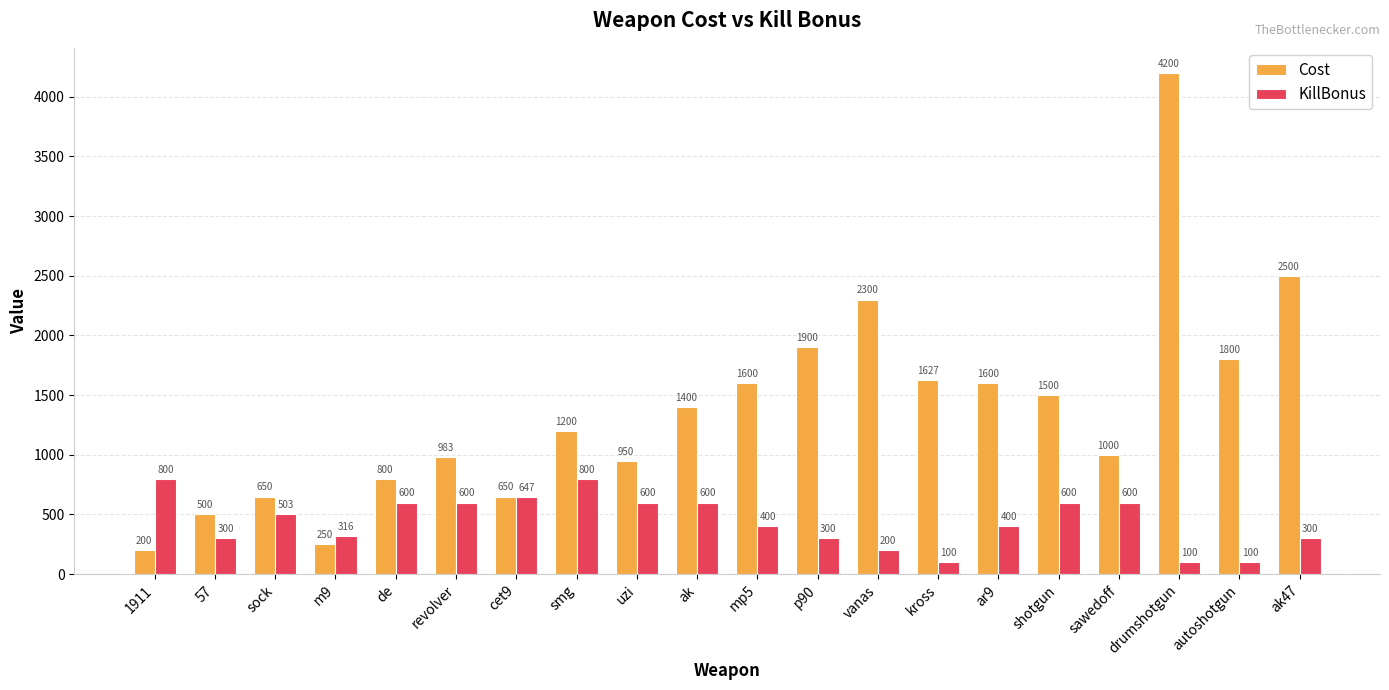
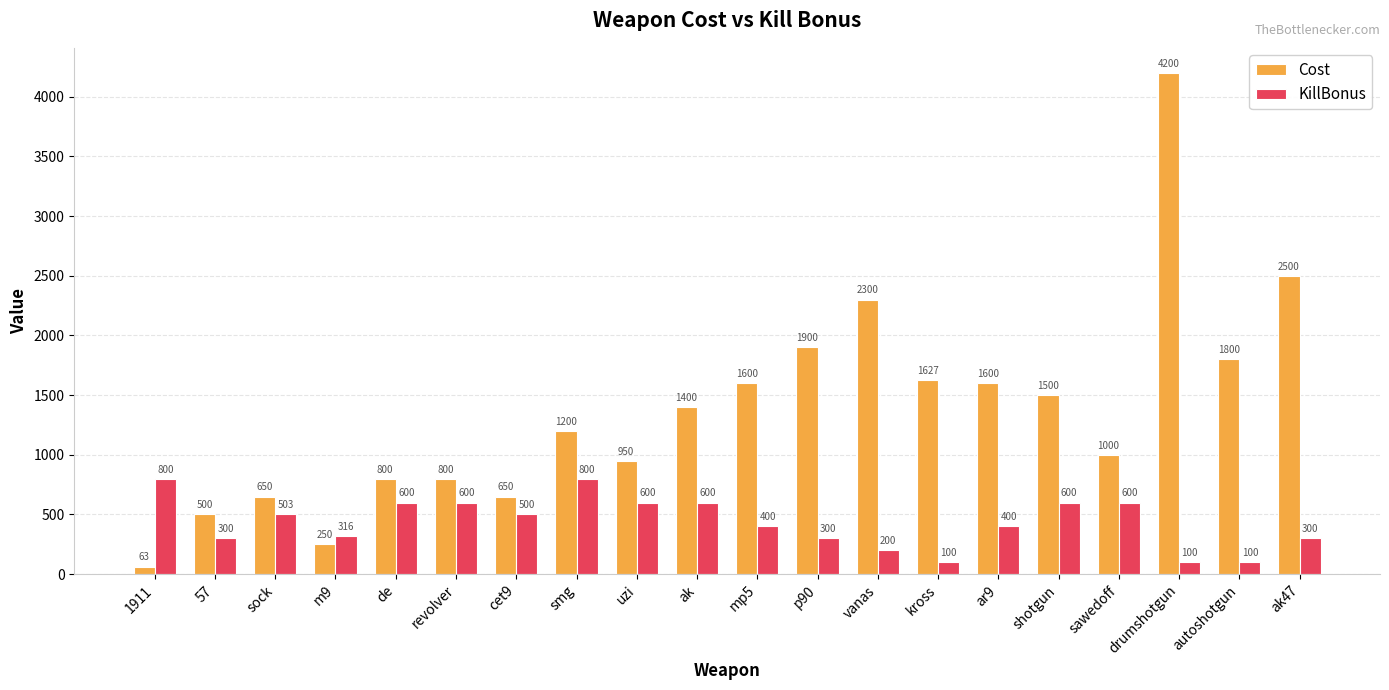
Cost, 1911: 200 -> 63
Cost, revolver: 983 -> 800
KillBonus, cet9: 647 -> 500
